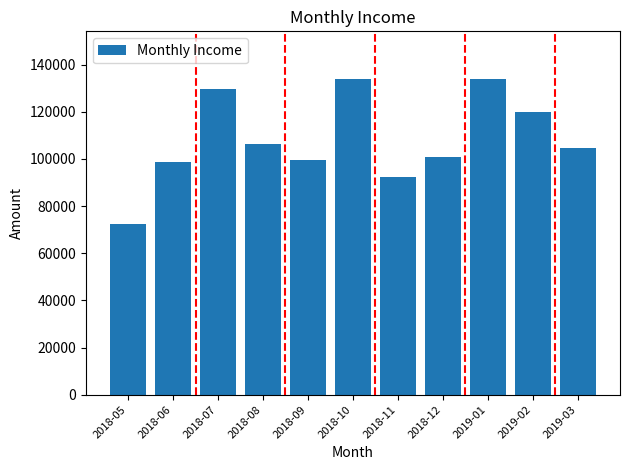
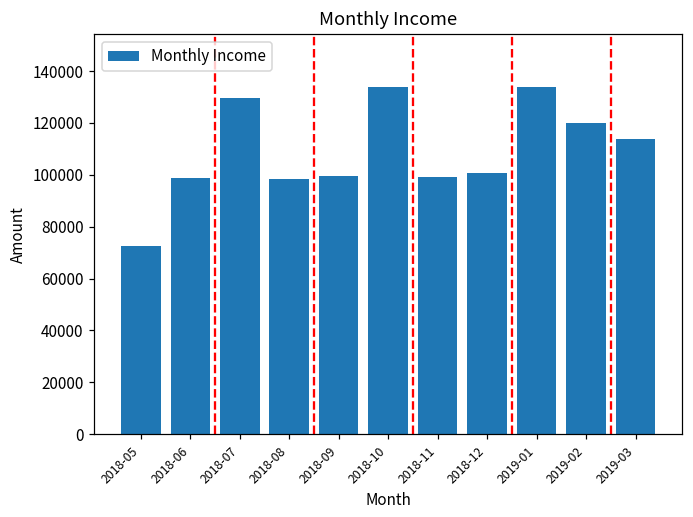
2018-08: 106000 -> 98000
2018-11: 92000 -> 99000
2019-03: 105000 -> 114000
